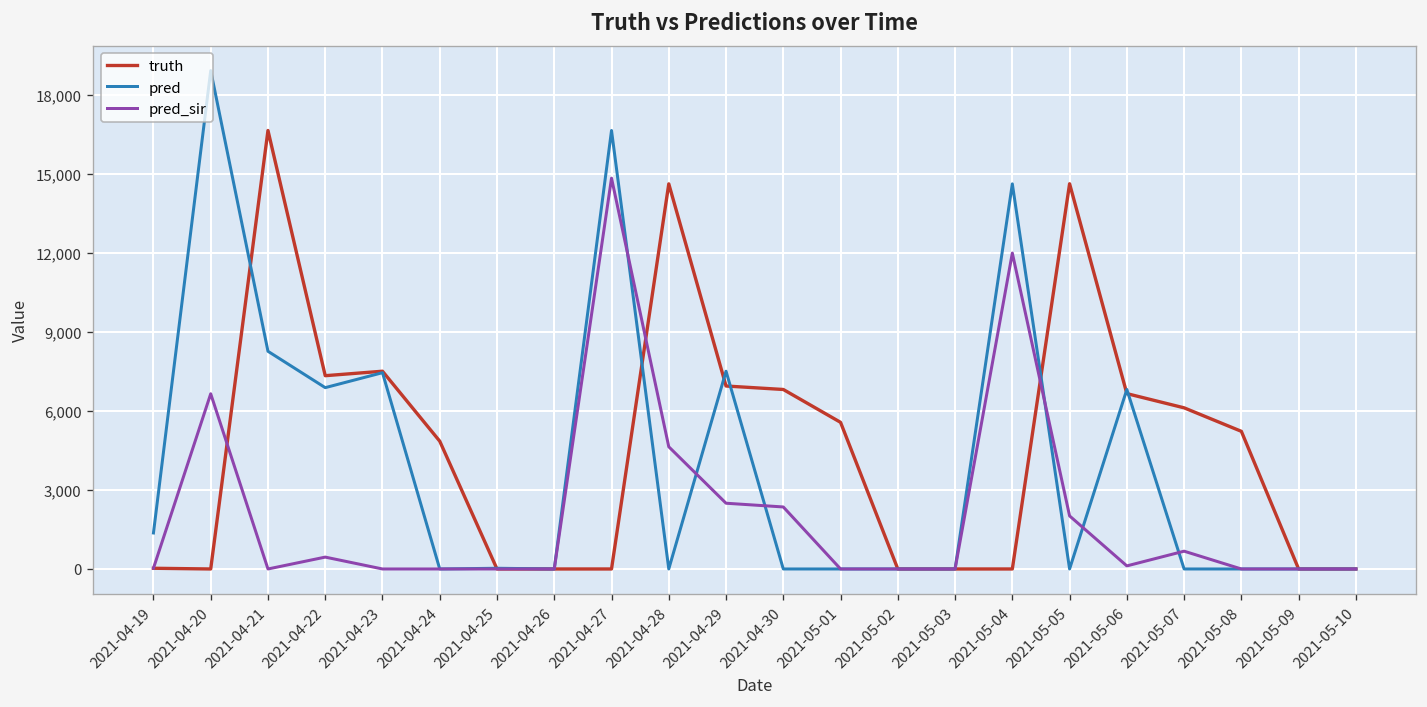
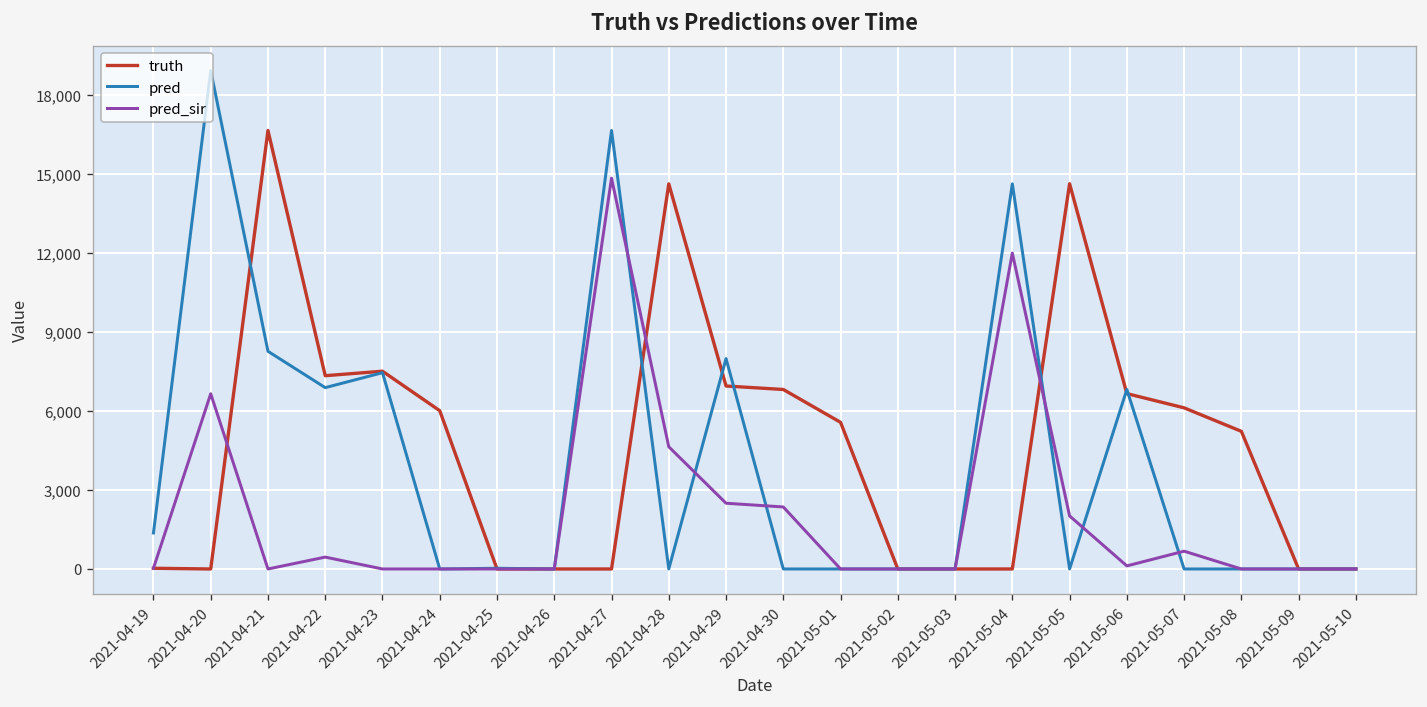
truth, 2021-04-24: 4,900 -> 6,000
pred, 2021-04-29: 7,500 -> 8,000
